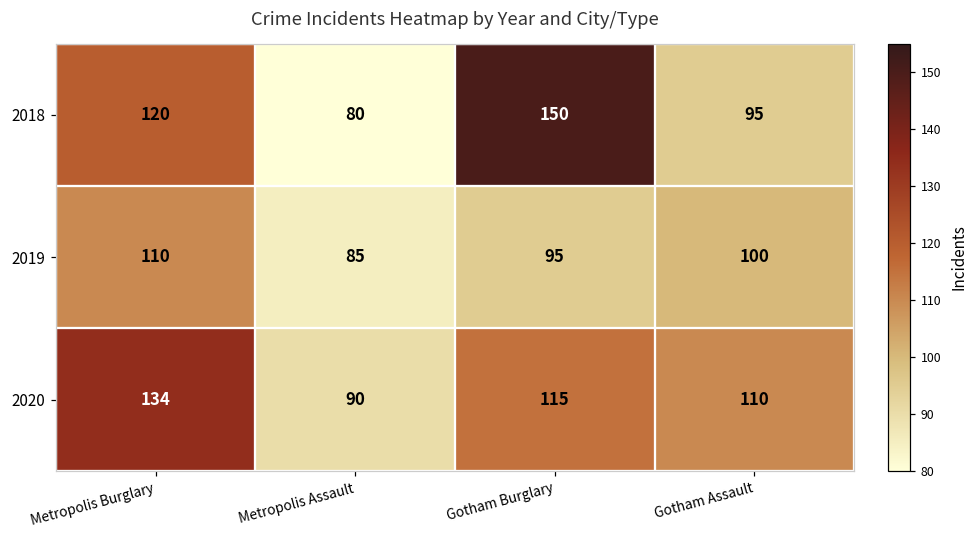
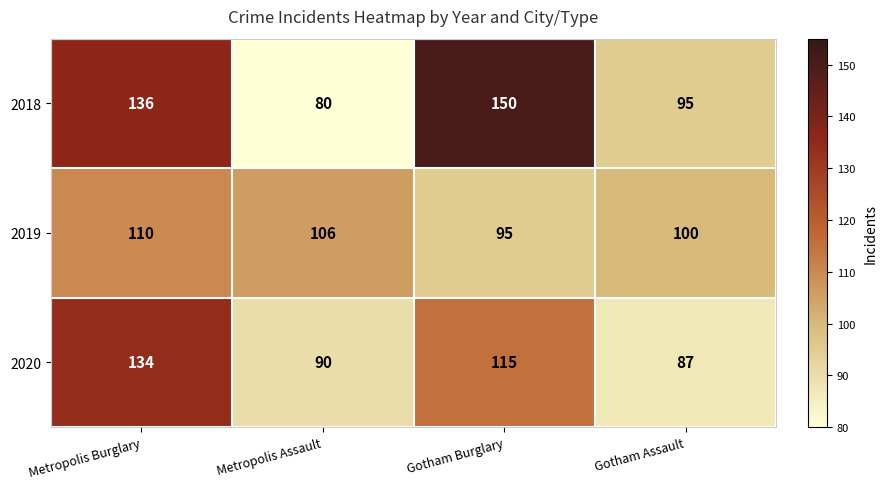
2018, Metropolis Burglary: 120 -> 136
2019, Metropolis Assault: 85 -> 106
2020, Gotham Assault: 110 -> 87
